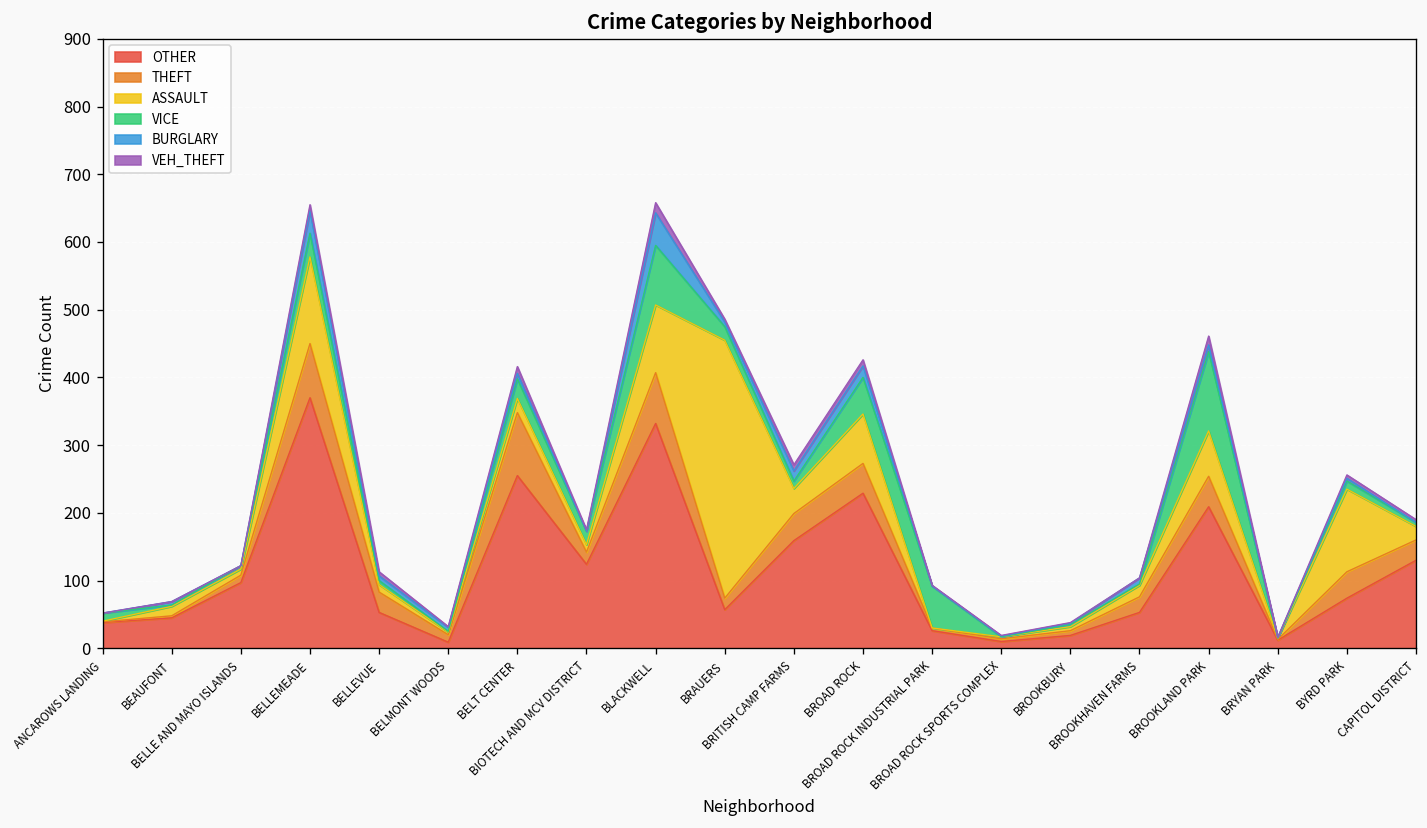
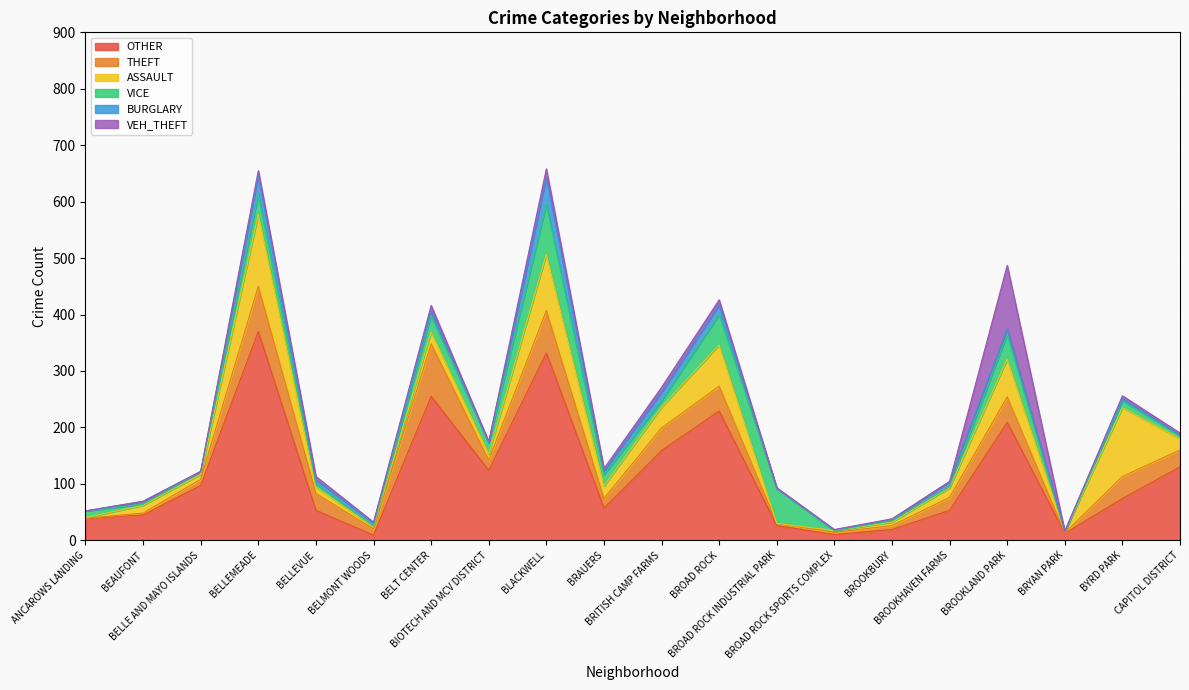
ASSAULT, BRAUERS: 380 -> 20
VICE, BROOKLAND PARK: 120 -> 40
VEH_THEFT, BROOKLAND PARK: 10 -> 110
